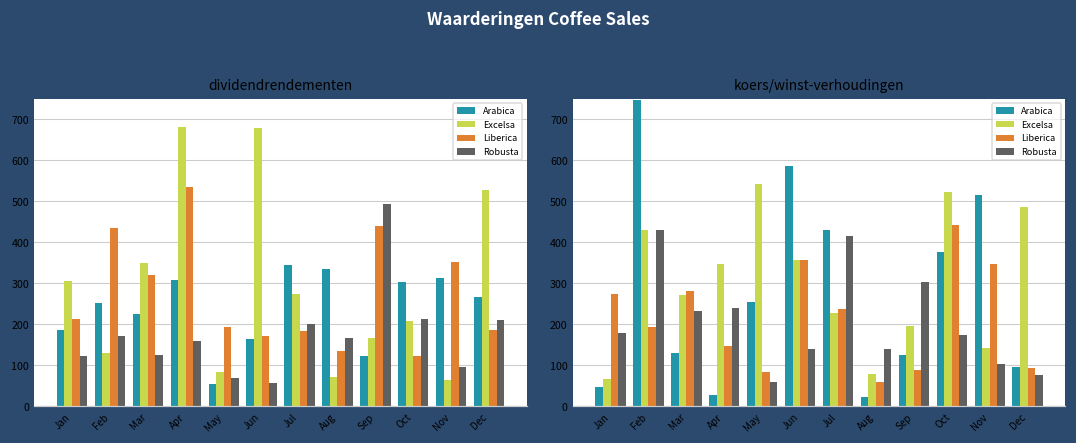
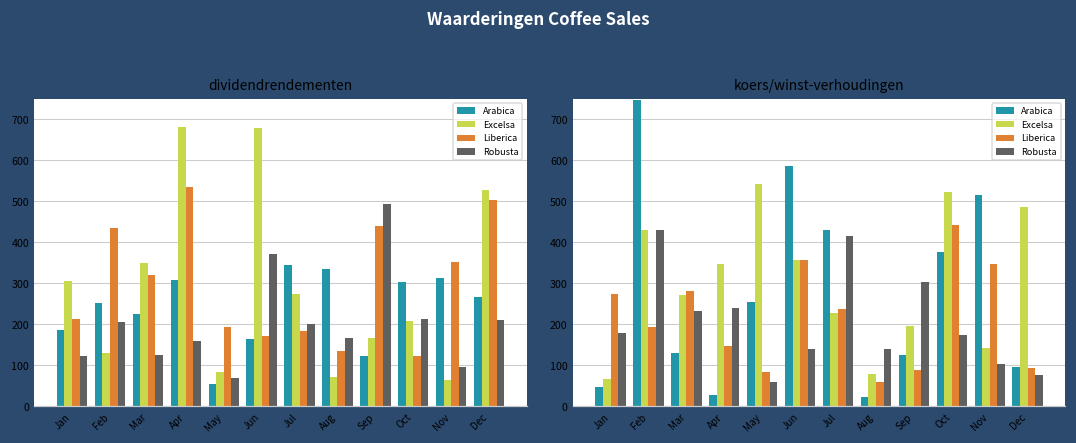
dividendrendementen, Robusta, Feb: 170 -> 200
dividendrendementen, Robusta, Jun: 60 -> 370
dividendrendementen, Liberica, Dec: 190 -> 500
